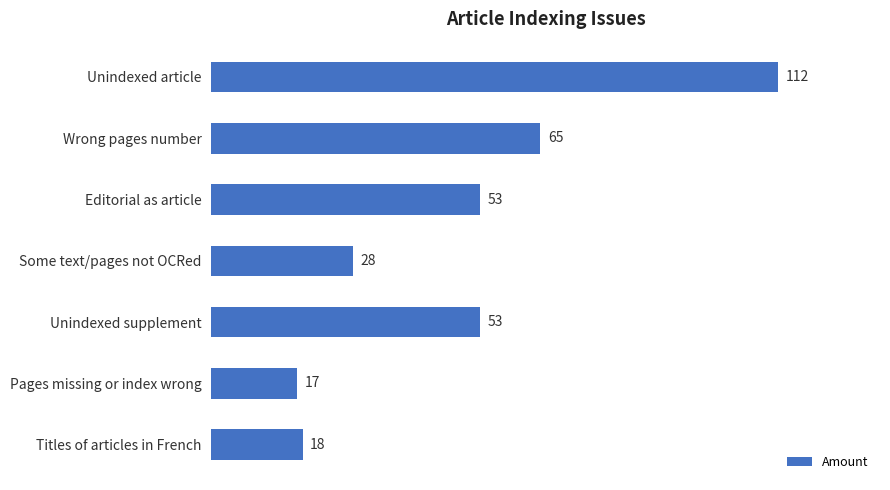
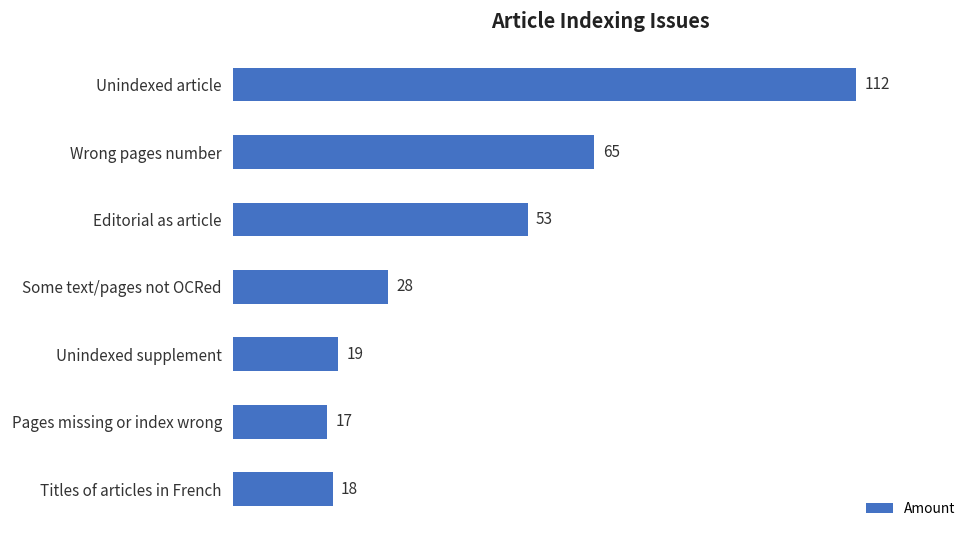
Unindexed supplement: 53 -> 19
